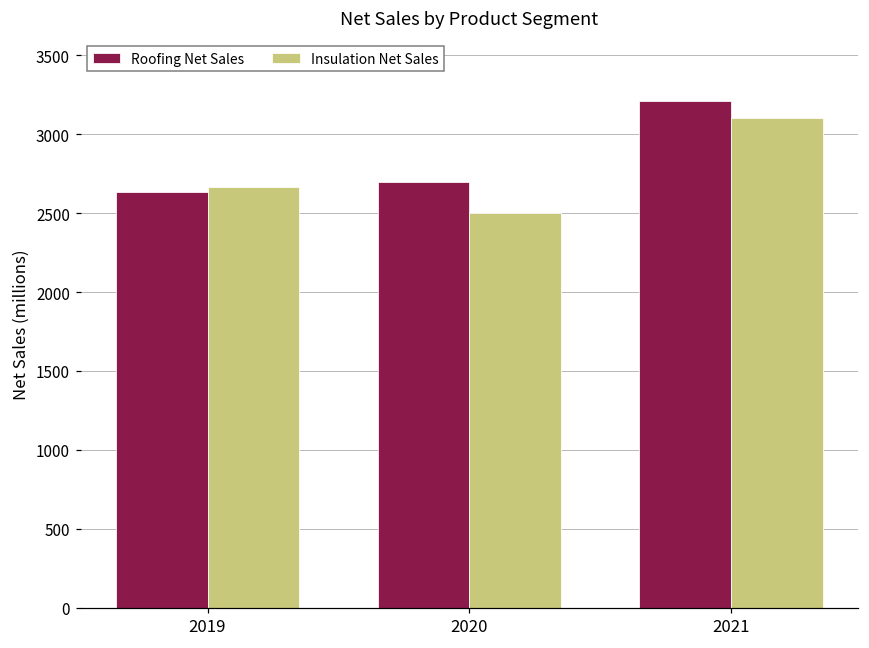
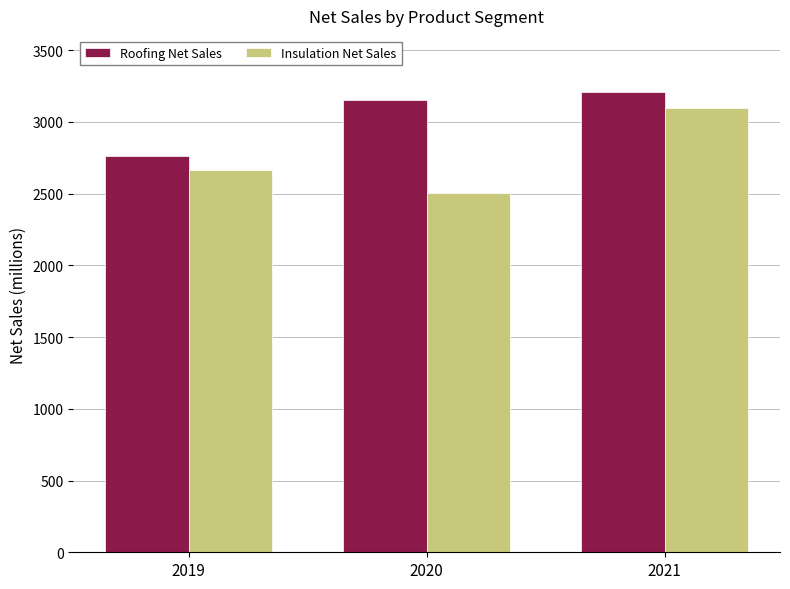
Roofing Net Sales, 2019: 2630 -> 2760
Roofing Net Sales, 2020: 2700 -> 3150
